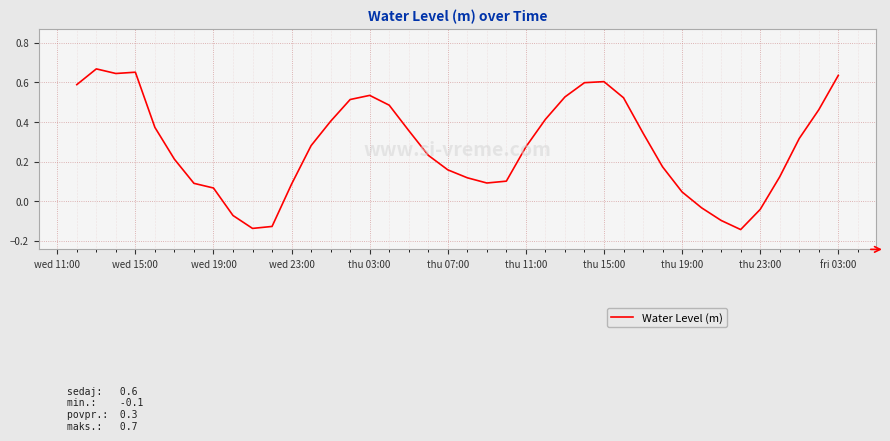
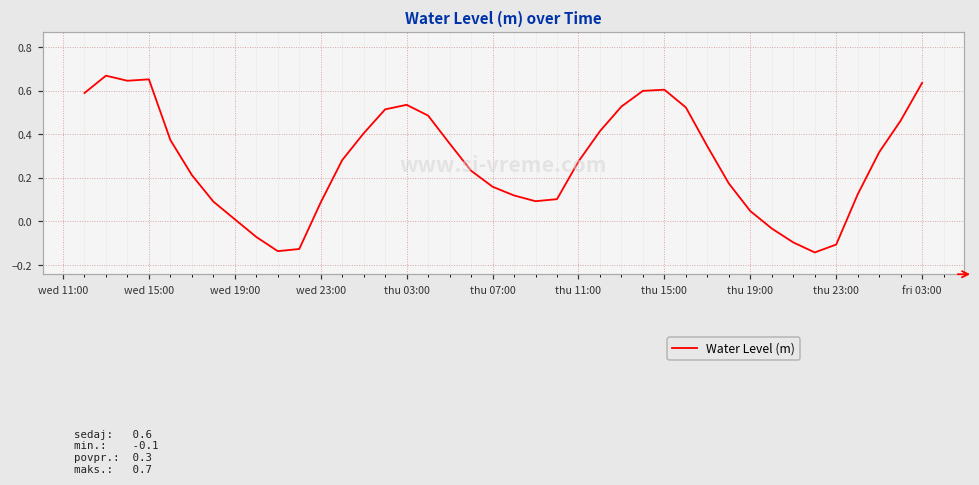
wed 19:00: 0.07 -> 0.01
thu 23:00: -0.04 -> -0.11
